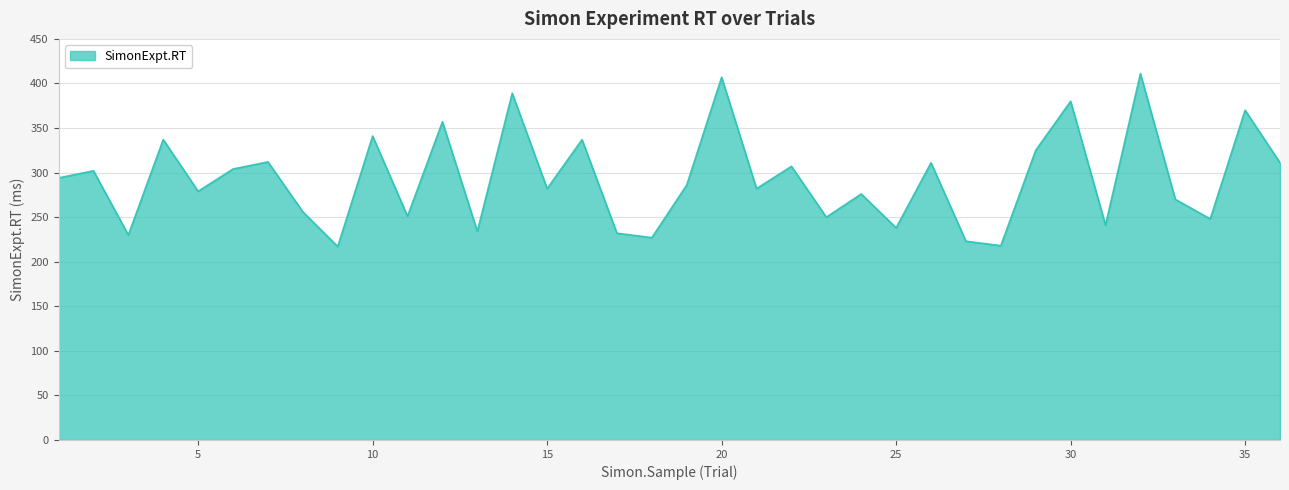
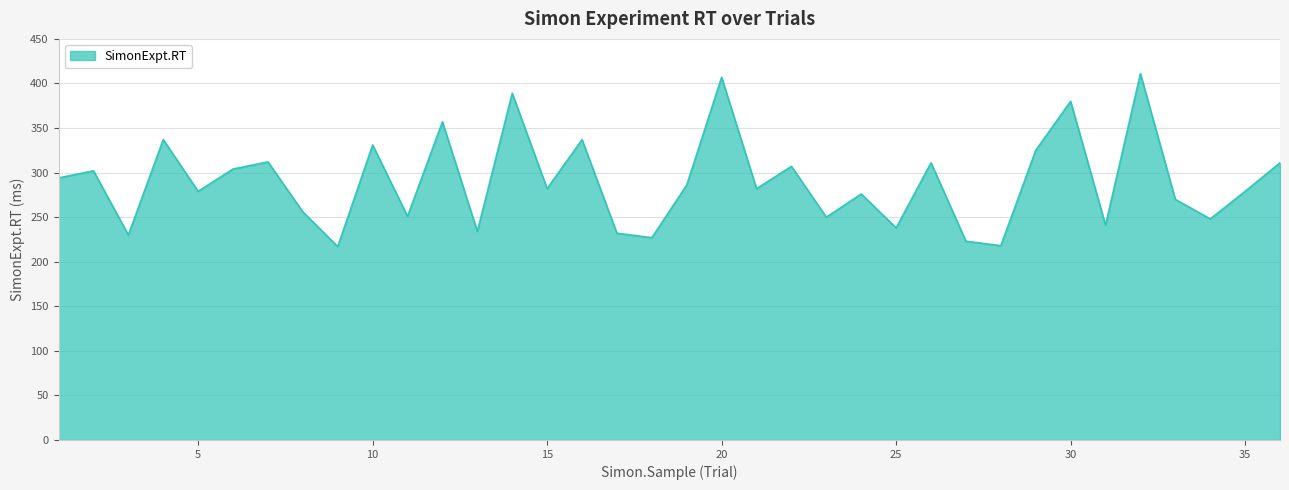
10: 340 -> 330
35: 370 -> 280
